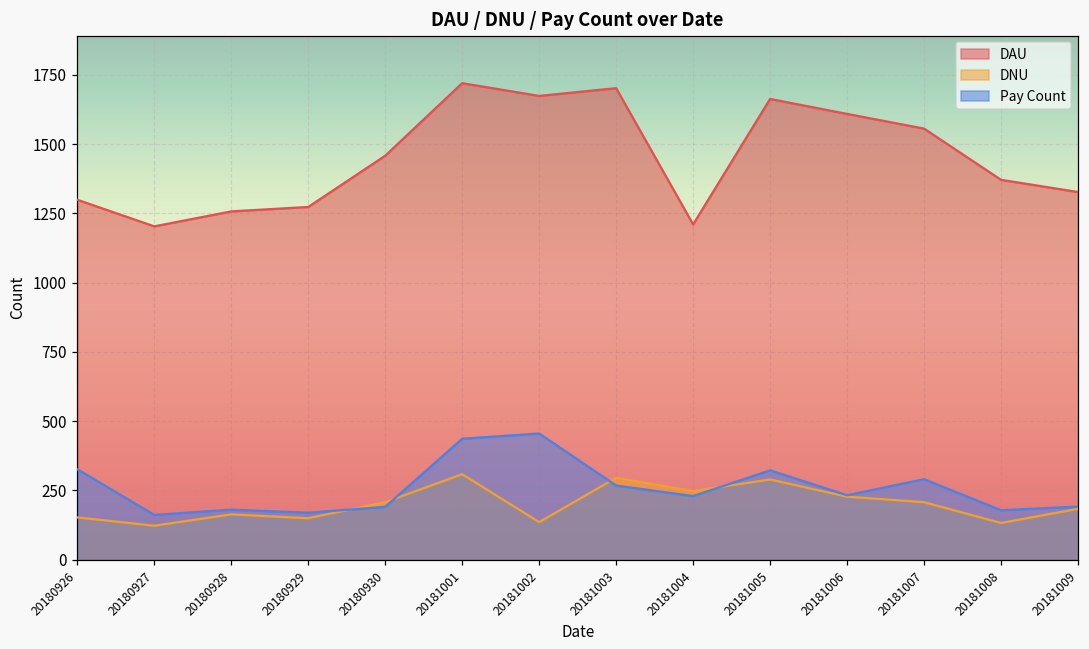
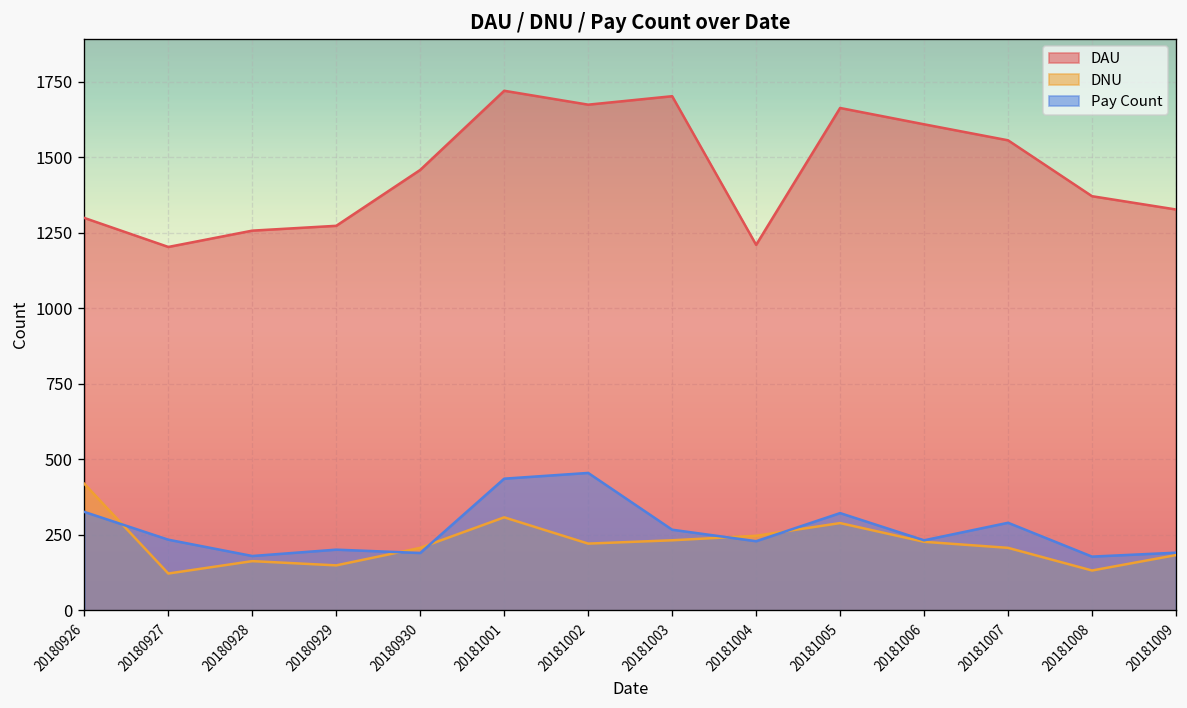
DNU, 20180926: 150 -> 420
Pay Count, 20180927: 160 -> 230
Pay Count, 20180929: 170 -> 200
DNU, 20181002: 140 -> 220
DNU, 20181003: 300 -> 230
